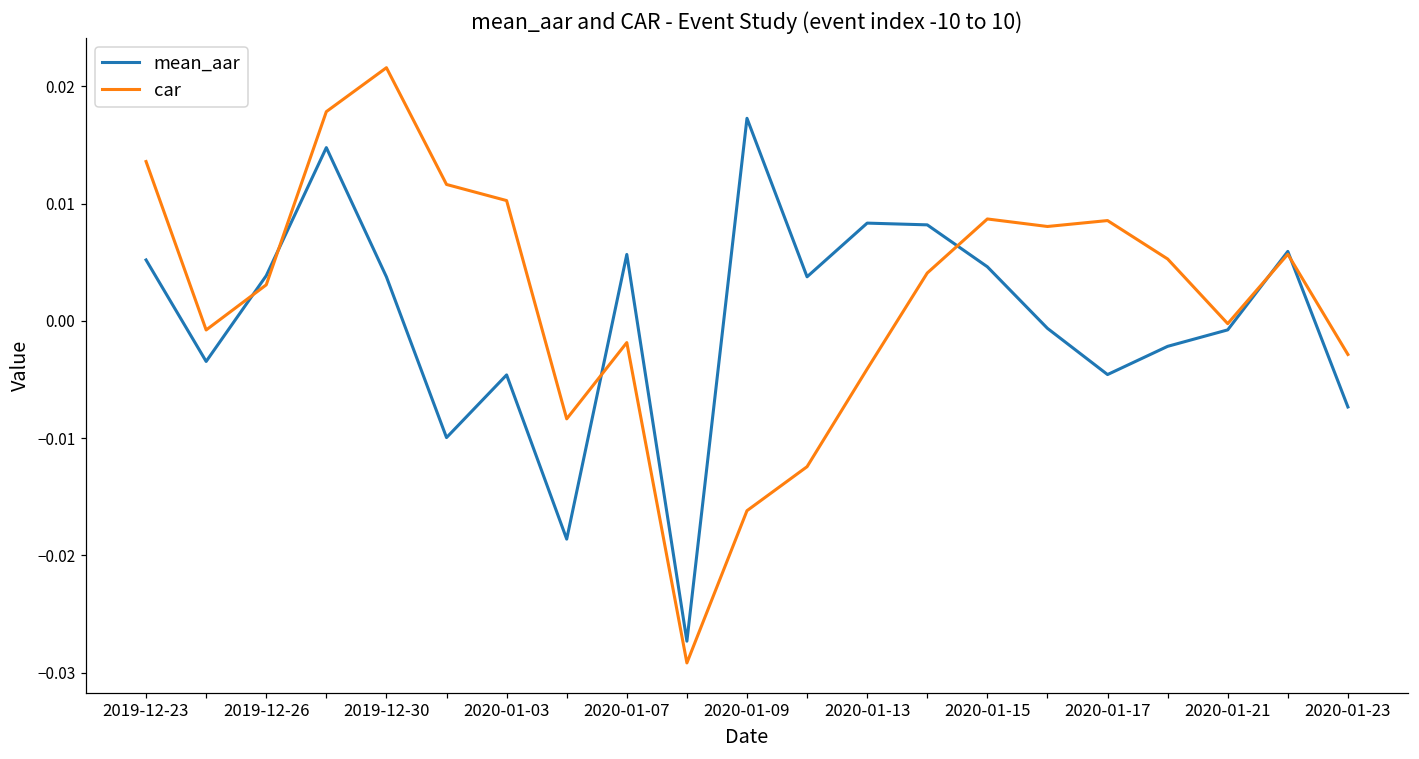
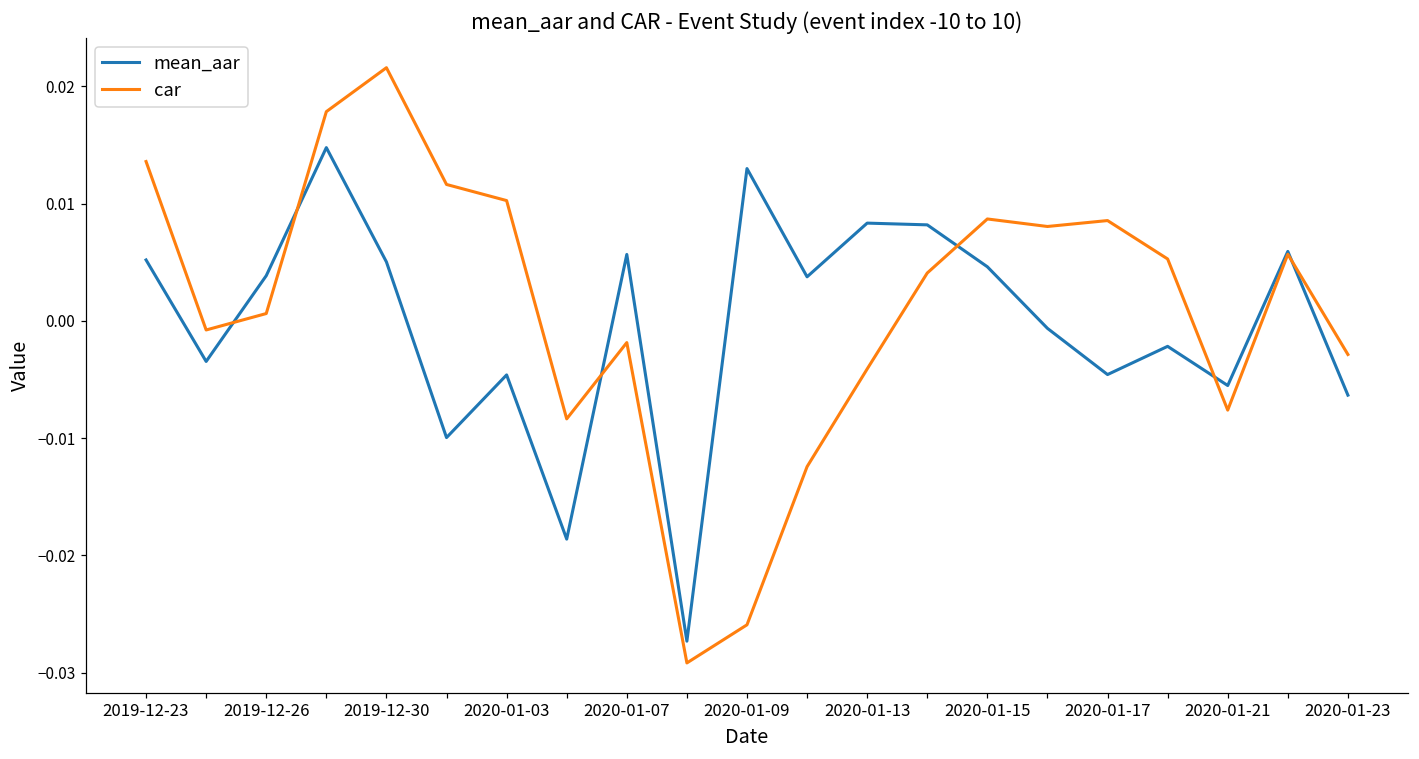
car, 2019-12-26: 0.0031 -> 0.0006
mean_aar, 2019-12-30: 0.0037 -> 0.0050
mean_aar, 2020-01-09: 0.0173 -> 0.0130
car, 2020-01-09: -0.0162 -> -0.0259
mean_aar, 2020-01-21: -0.0008 -> -0.0055
car, 2020-01-21: -0.0002 -> -0.0076
mean_aar, 2020-01-23: -0.0073 -> -0.0063
